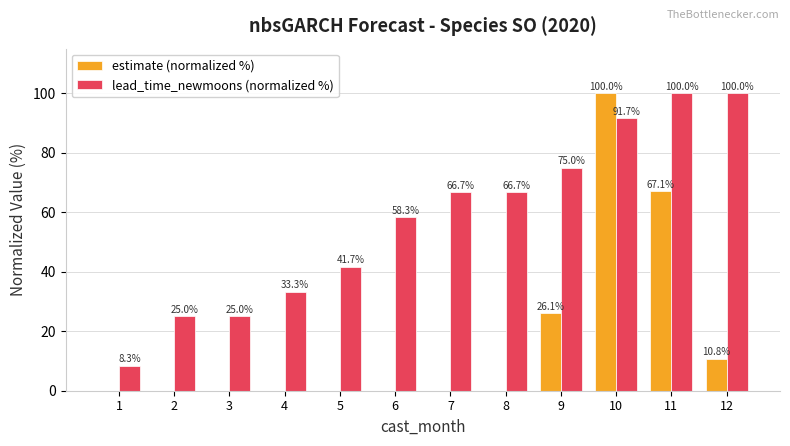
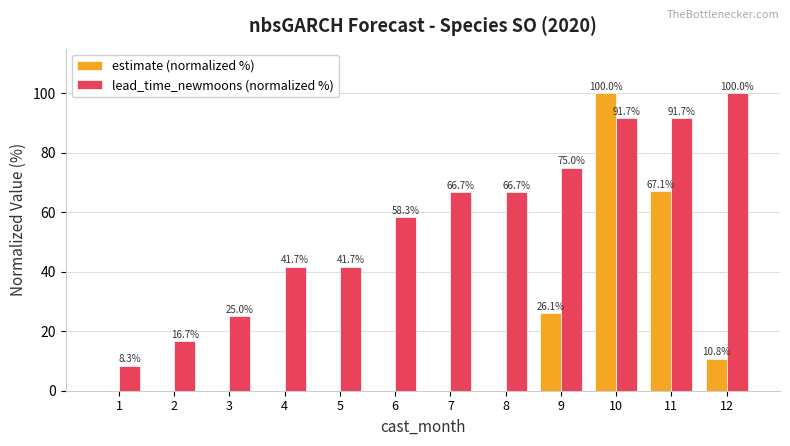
lead_time_newmoons (normalized %), 2: 25.0% -> 16.7%
lead_time_newmoons (normalized %), 4: 33.3% -> 41.7%
lead_time_newmoons (normalized %), 11: 100.0% -> 91.7%
